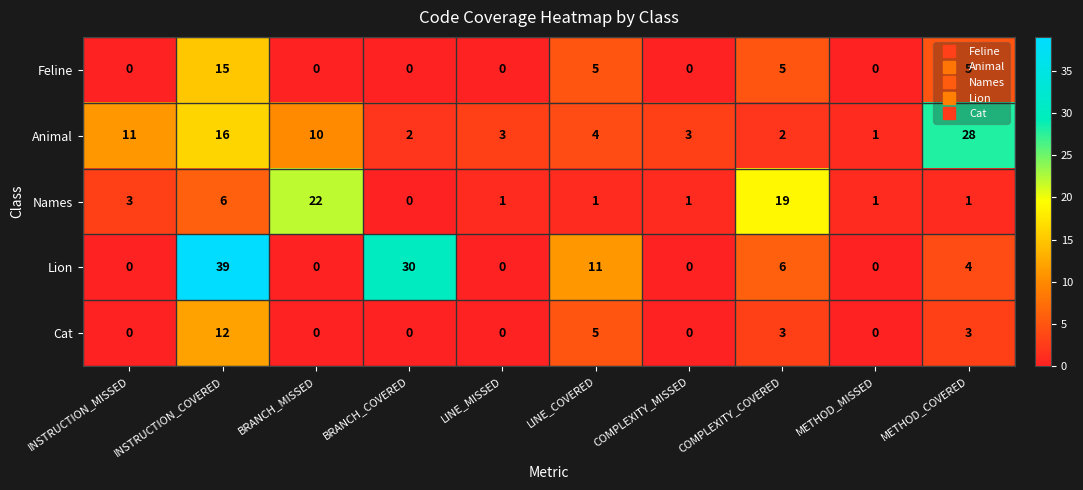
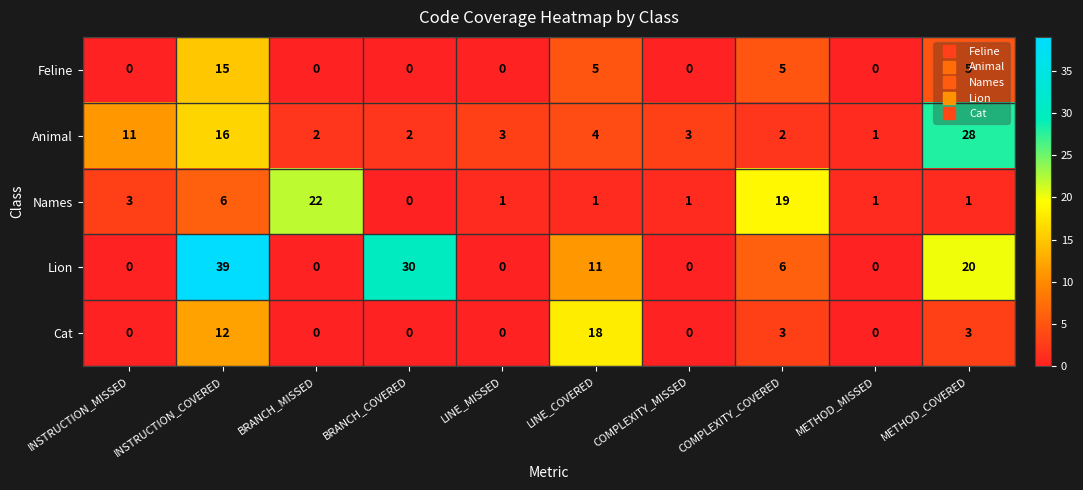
Animal, BRANCH_MISSED: 10 -> 2
Lion, METHOD_COVERED: 4 -> 20
Cat, LINE_COVERED: 5 -> 18
